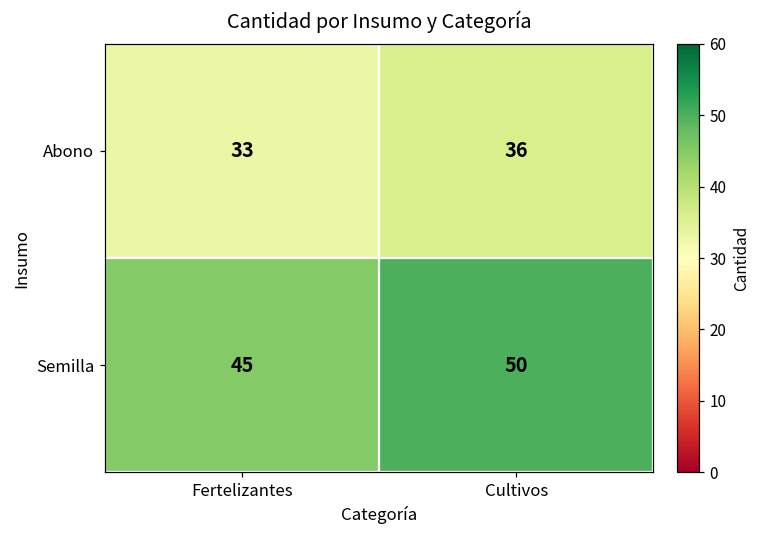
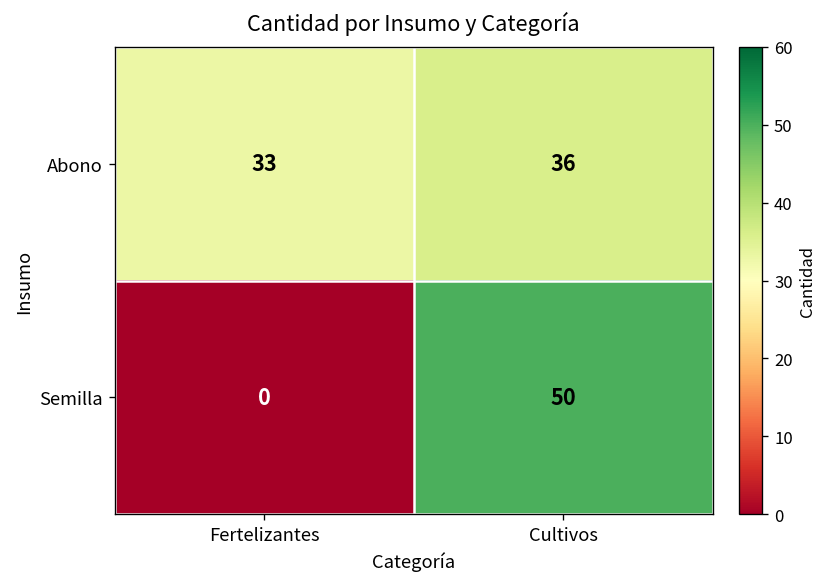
Semilla, Fertelizantes: 45 -> 0
